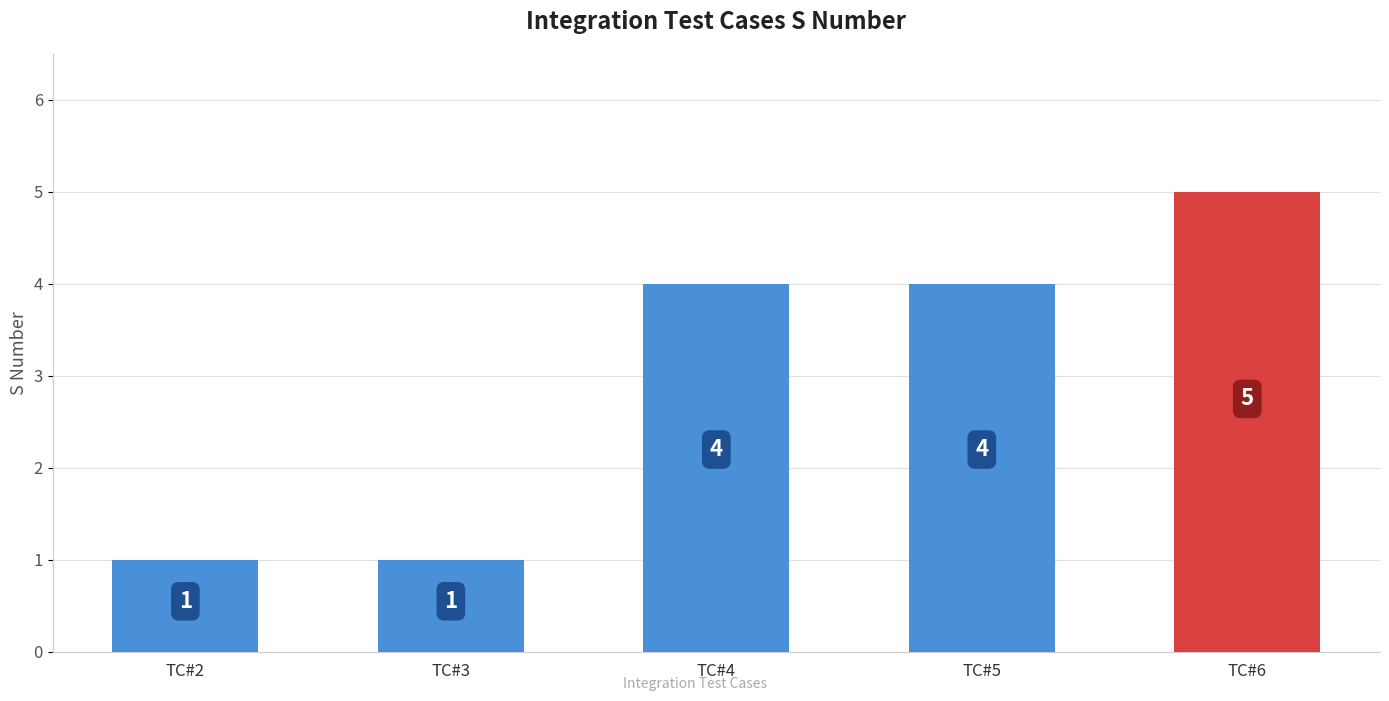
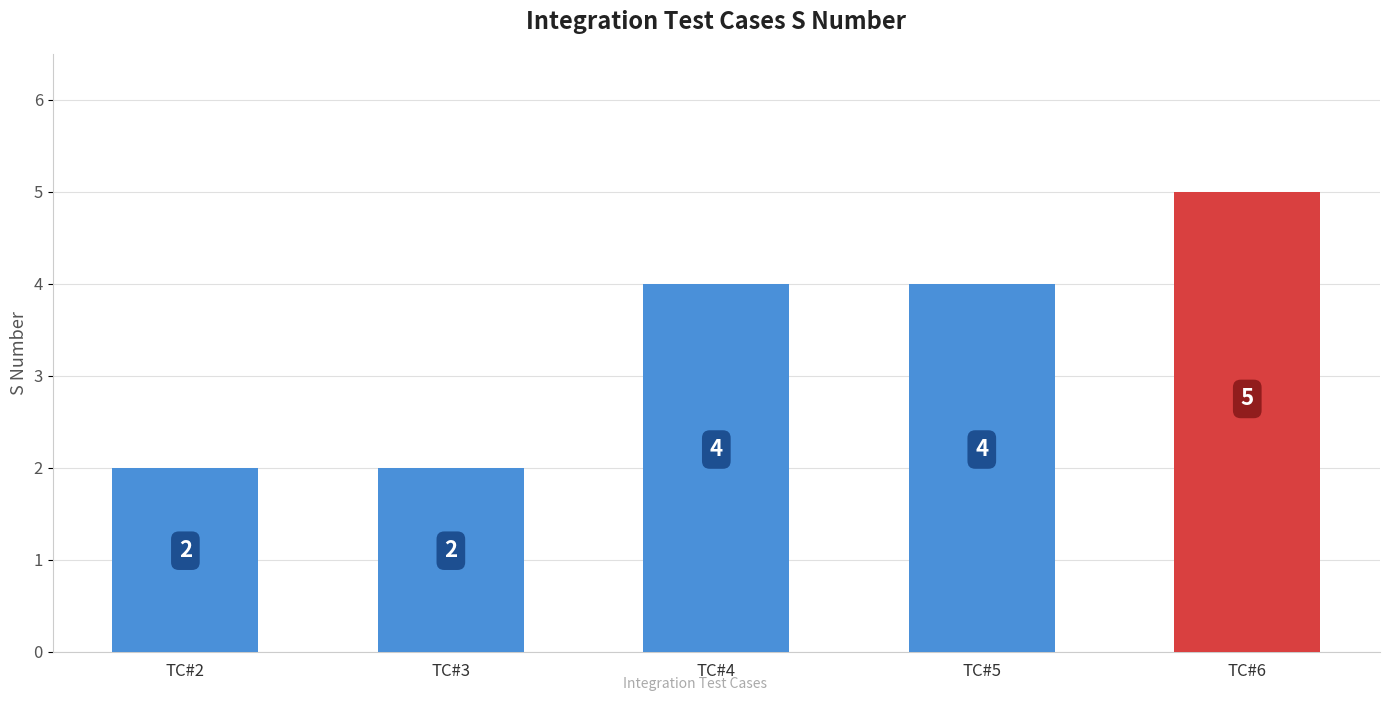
TC#2: 1 -> 2
TC#3: 1 -> 2
